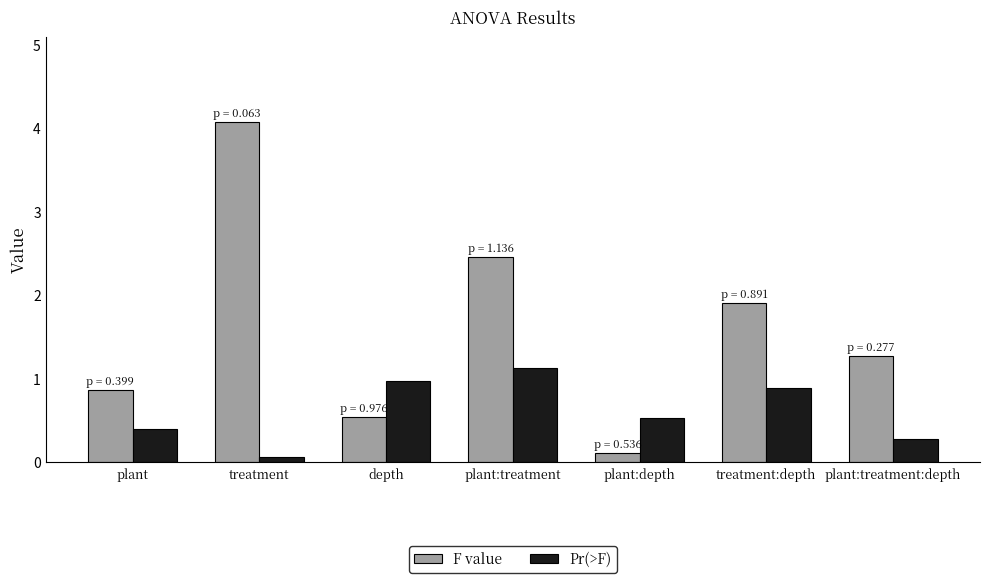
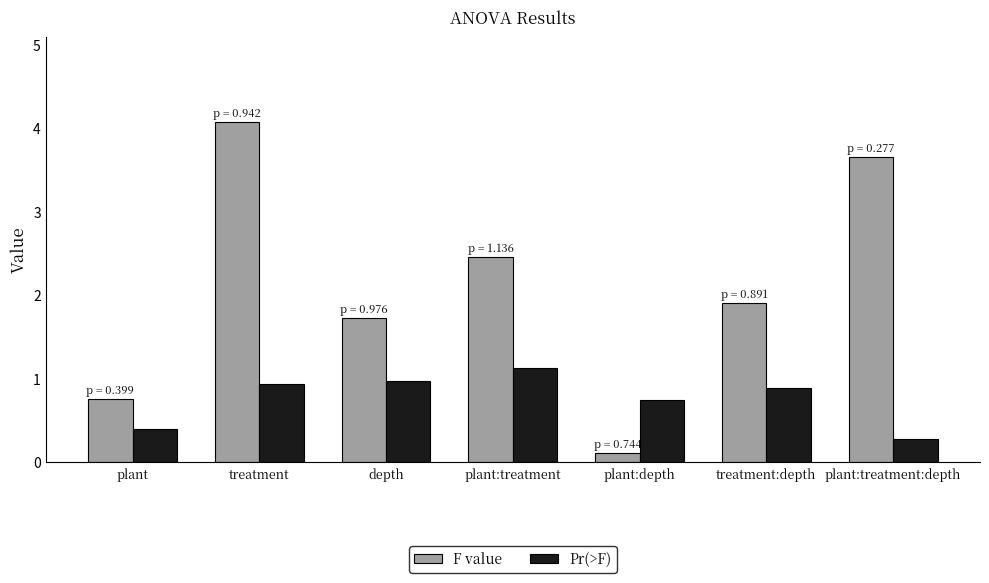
F value, plant: 0.9 -> 0.8
Pr(>F), treatment: 0.063 -> 0.942
F value, depth: 0.5 -> 1.7
Pr(>F), plant:depth: 0.536 -> 0.744
F value, plant:treatment:depth: 1.3 -> 3.7
